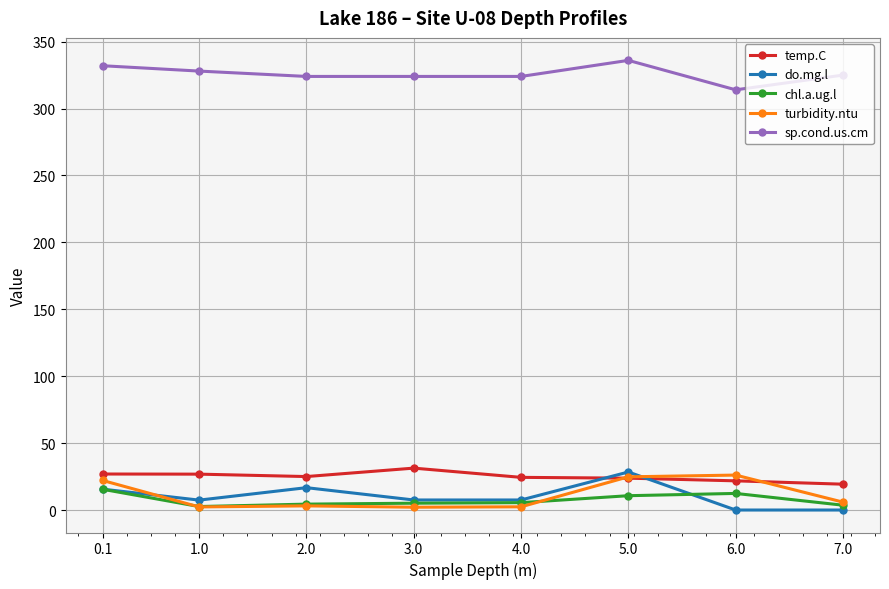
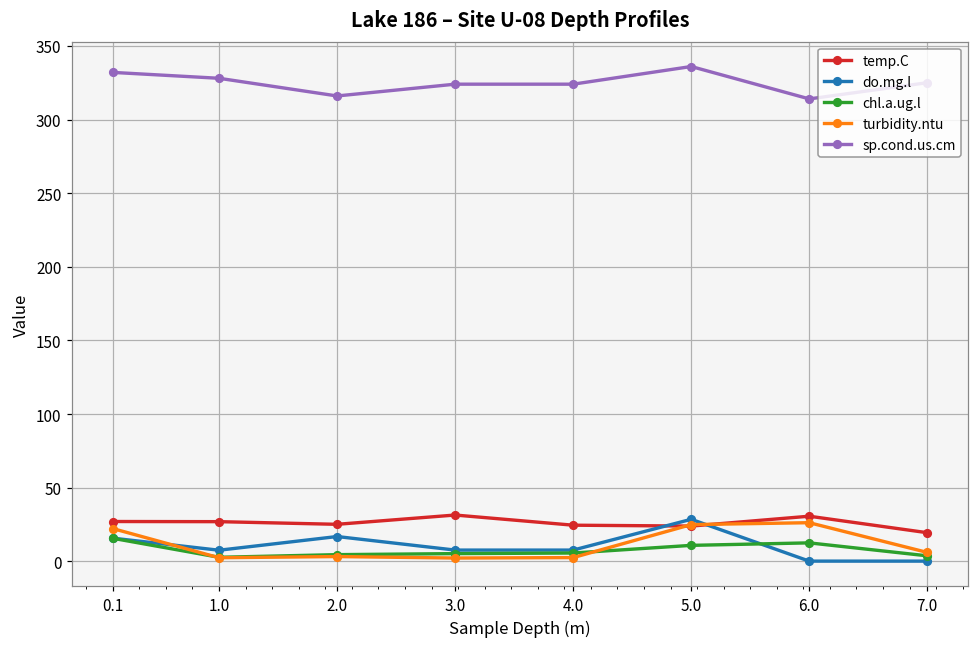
sp.cond.us.cm, 2.0: 324 -> 316
temp.C, 6.0: 22 -> 31
